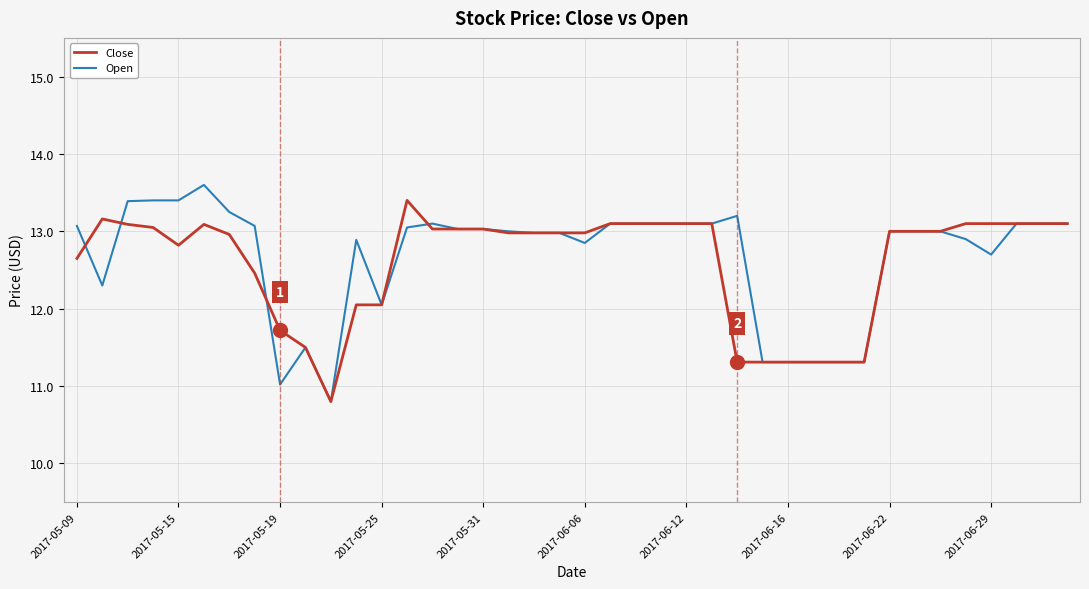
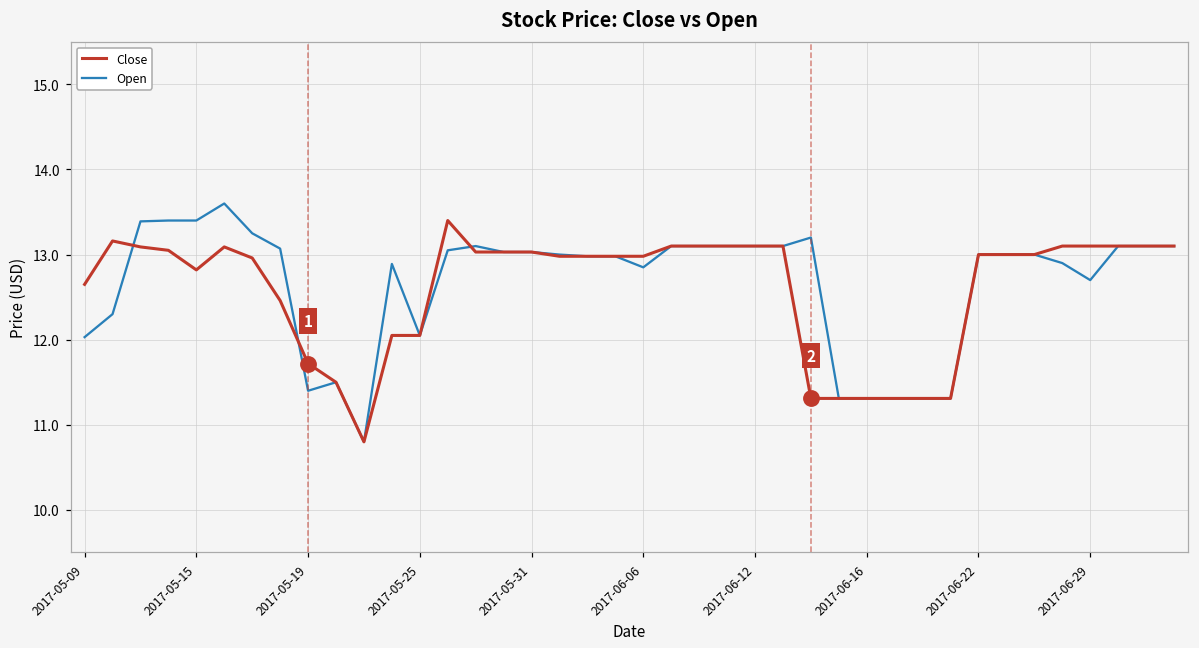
Open, 2017-05-09: 13.1 -> 12.0
Open, 2017-05-19: 11.0 -> 11.4
